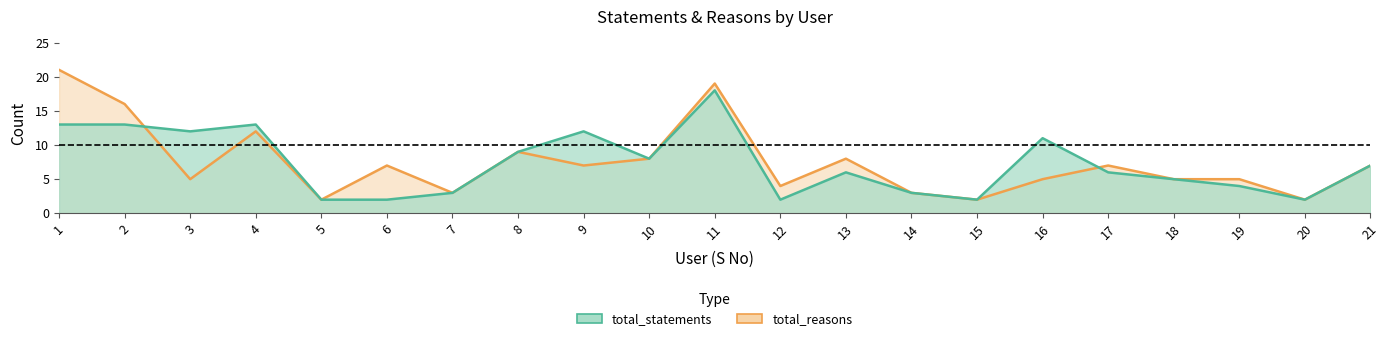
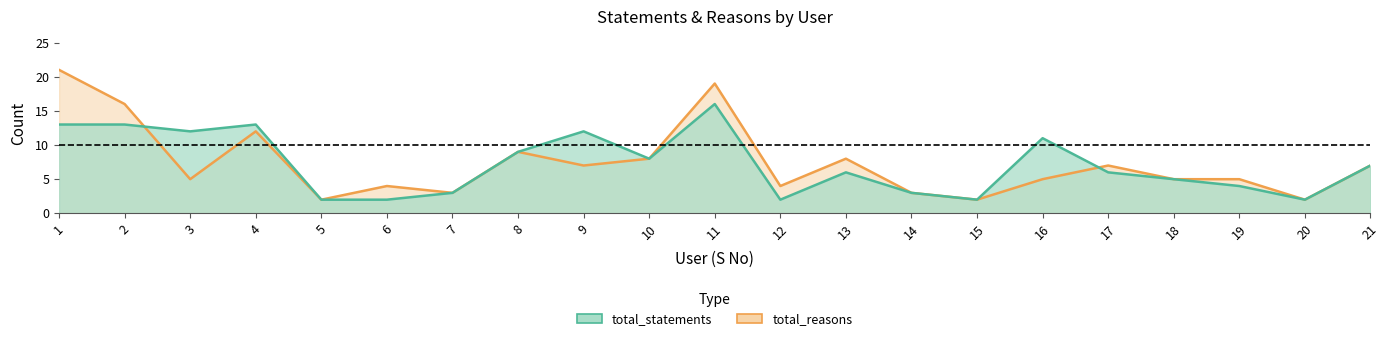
total_reasons, 6: 7 -> 4
total_statements, 11: 18 -> 16
